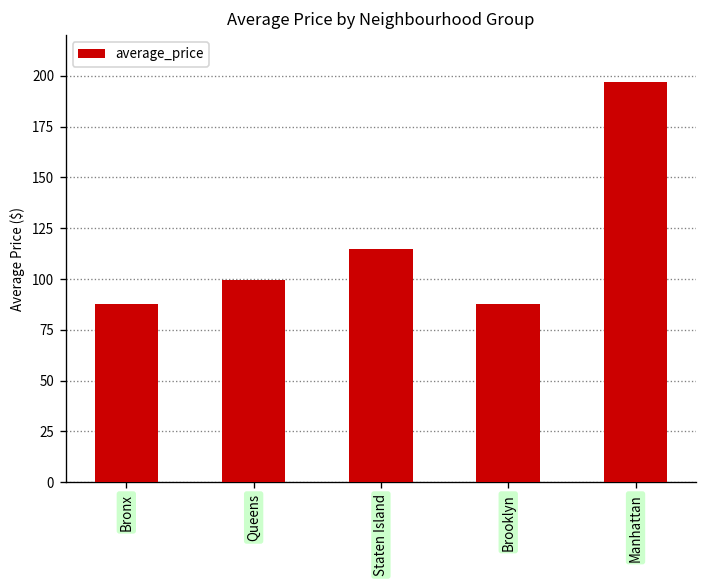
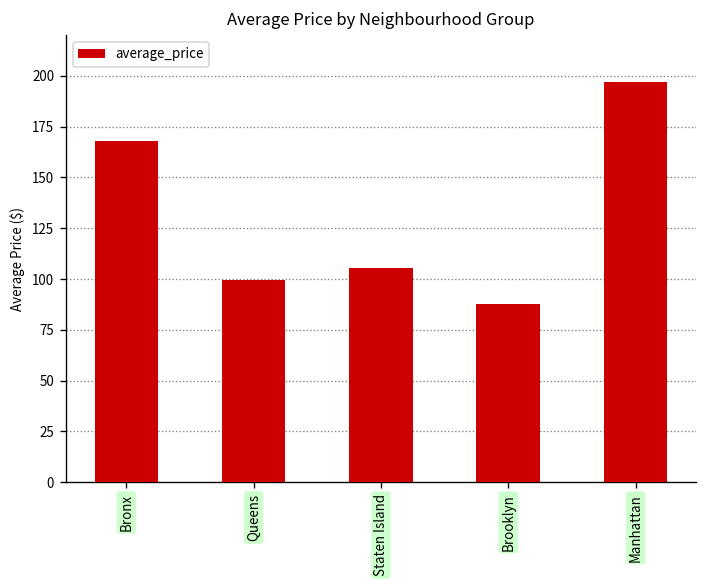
Bronx: 87 -> 168
Staten Island: 115 -> 105
